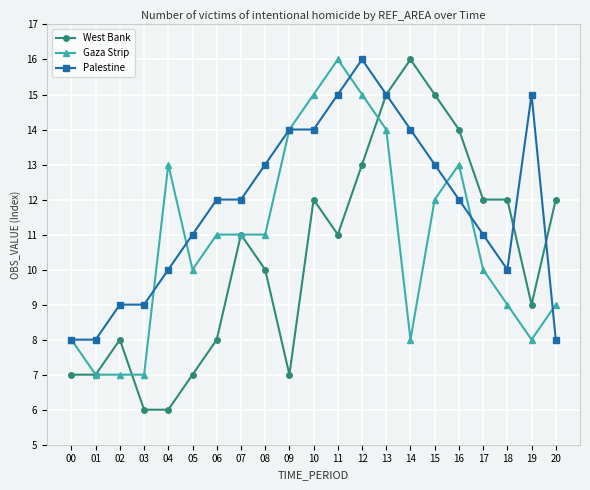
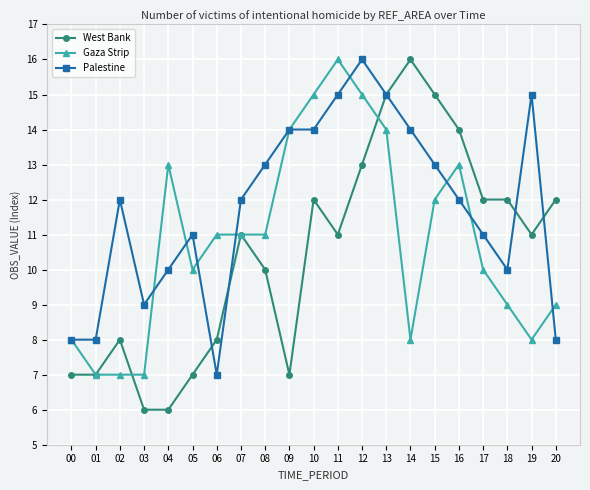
Palestine, 02: 9 -> 12
Palestine, 06: 12 -> 7
West Bank, 19: 9 -> 11
